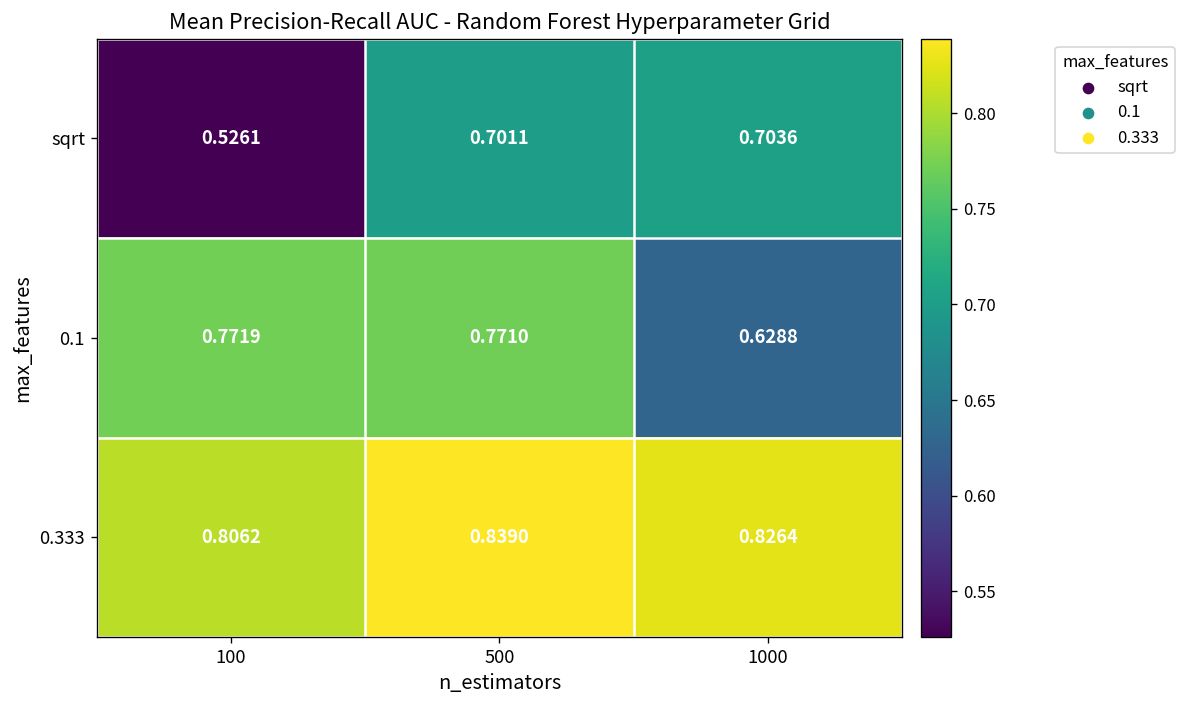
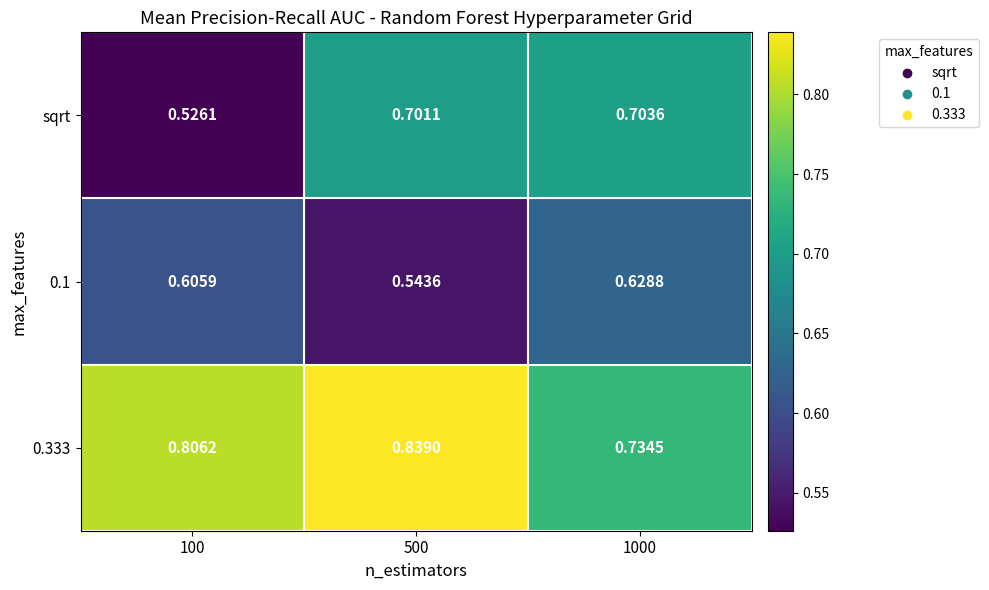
0.1, 100: 0.7719 -> 0.6059
0.1, 500: 0.7710 -> 0.5436
0.333, 1000: 0.8264 -> 0.7345
